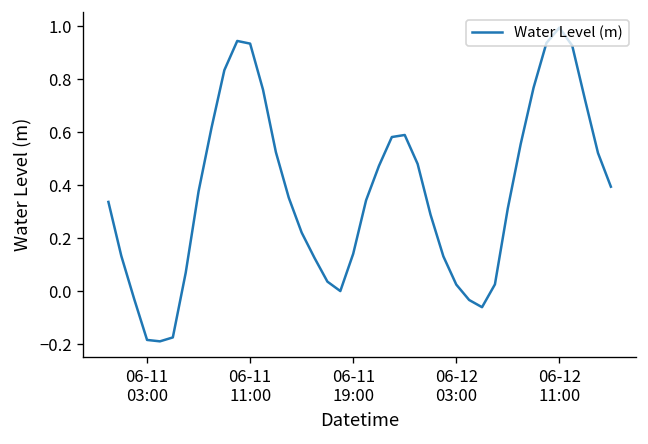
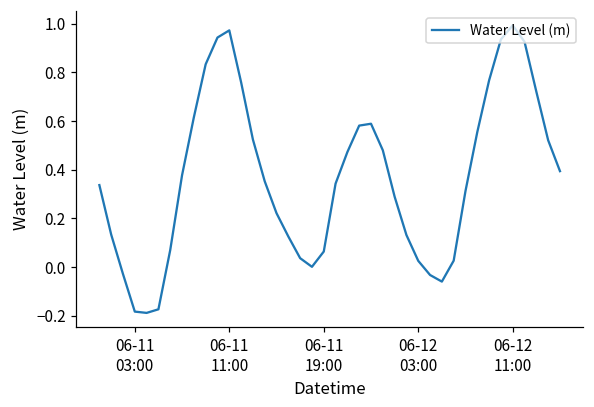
06-11 11:00: 0.93 -> 0.97
06-11 19:00: 0.14 -> 0.06
